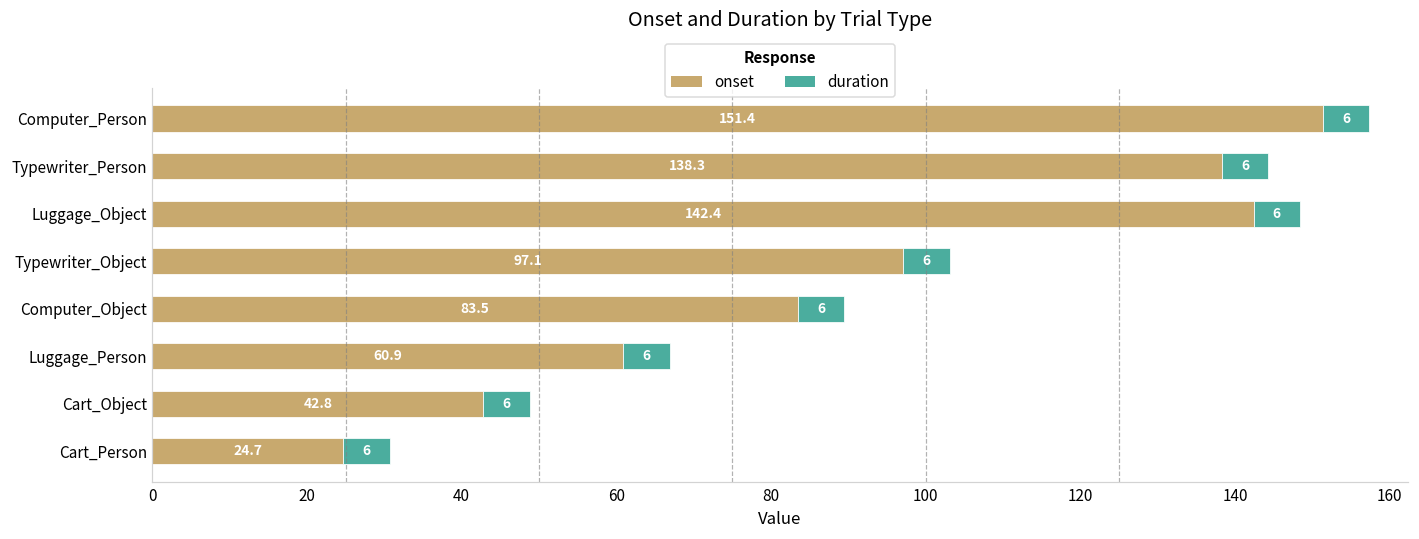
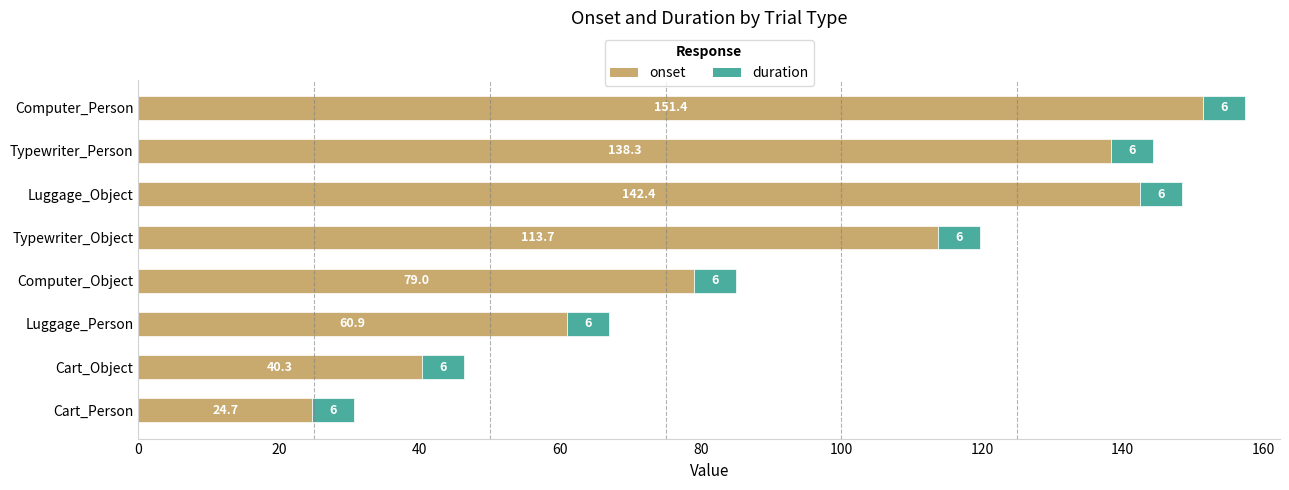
onset, Typewriter_Object: 97.1 -> 113.7
onset, Computer_Object: 83.5 -> 79.0
onset, Cart_Object: 42.8 -> 40.3
